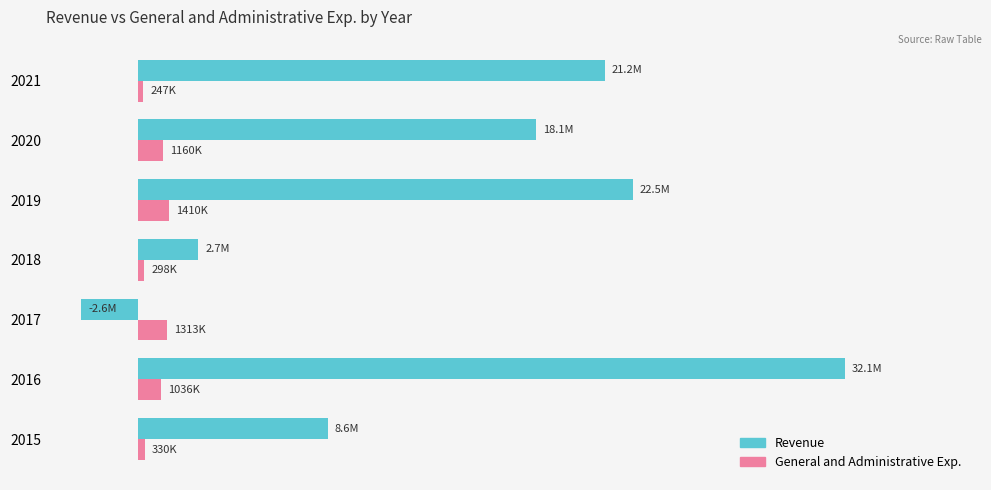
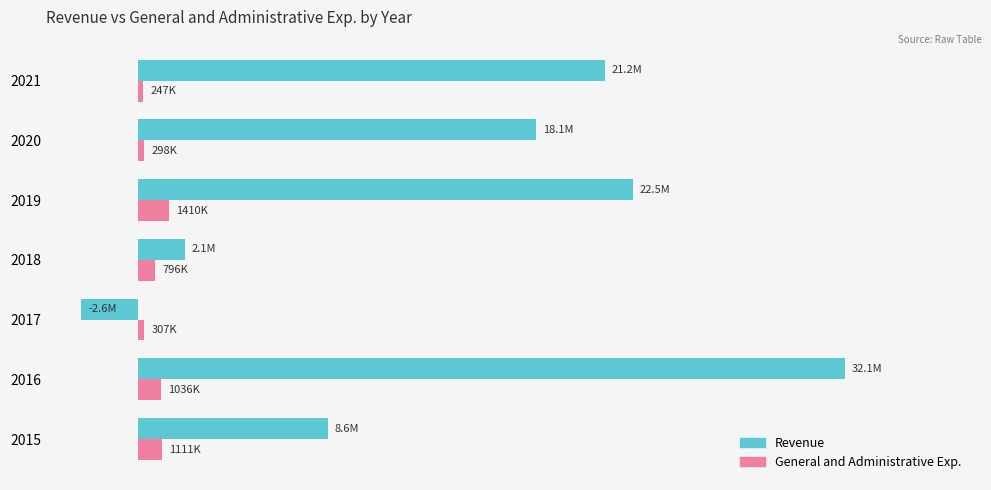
General and Administrative Exp., 2020: 1160K -> 298K
Revenue, 2018: 2.7M -> 2.1M
General and Administrative Exp., 2018: 298K -> 796K
General and Administrative Exp., 2017: 1313K -> 307K
General and Administrative Exp., 2015: 330K -> 1111K
